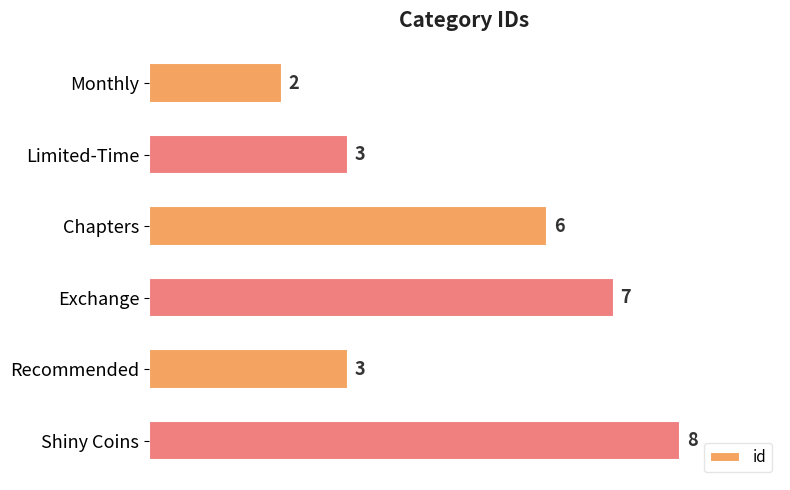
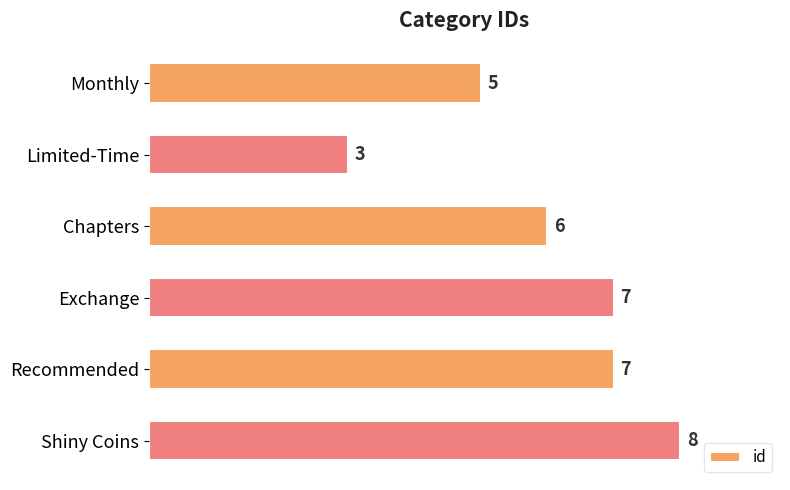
Monthly: 2 -> 5
Recommended: 3 -> 7
